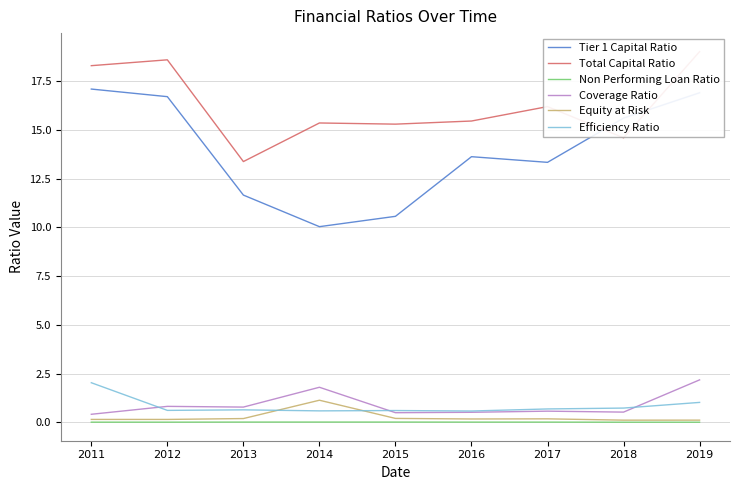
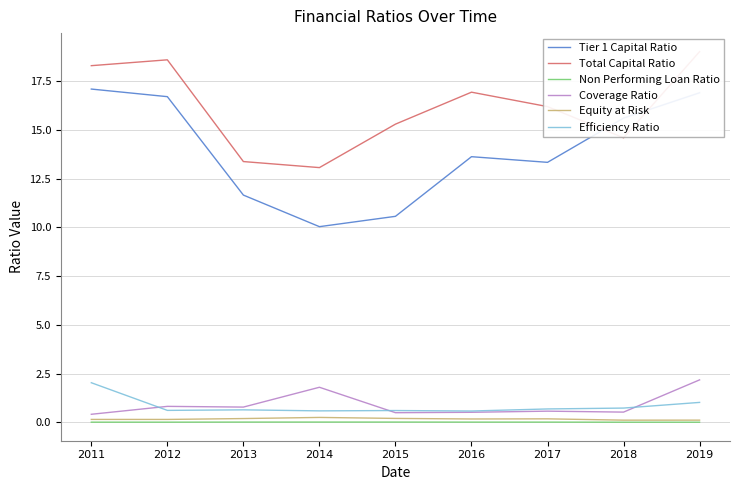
Total Capital Ratio, 2014: 15.4 -> 13.1
Equity at Risk, 2014: 1.1 -> 0.3
Total Capital Ratio, 2016: 15.5 -> 16.9
